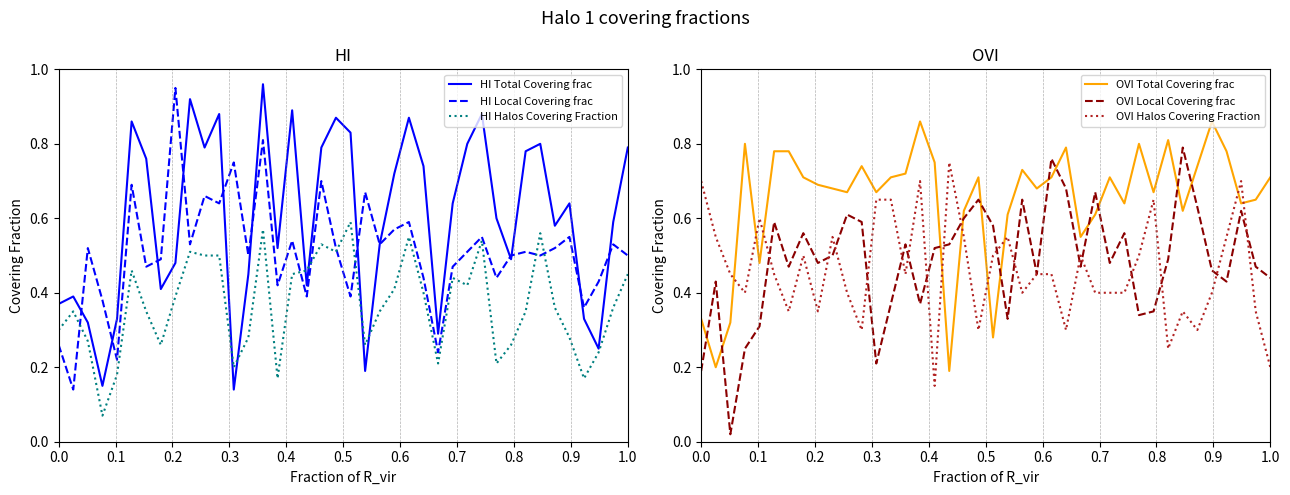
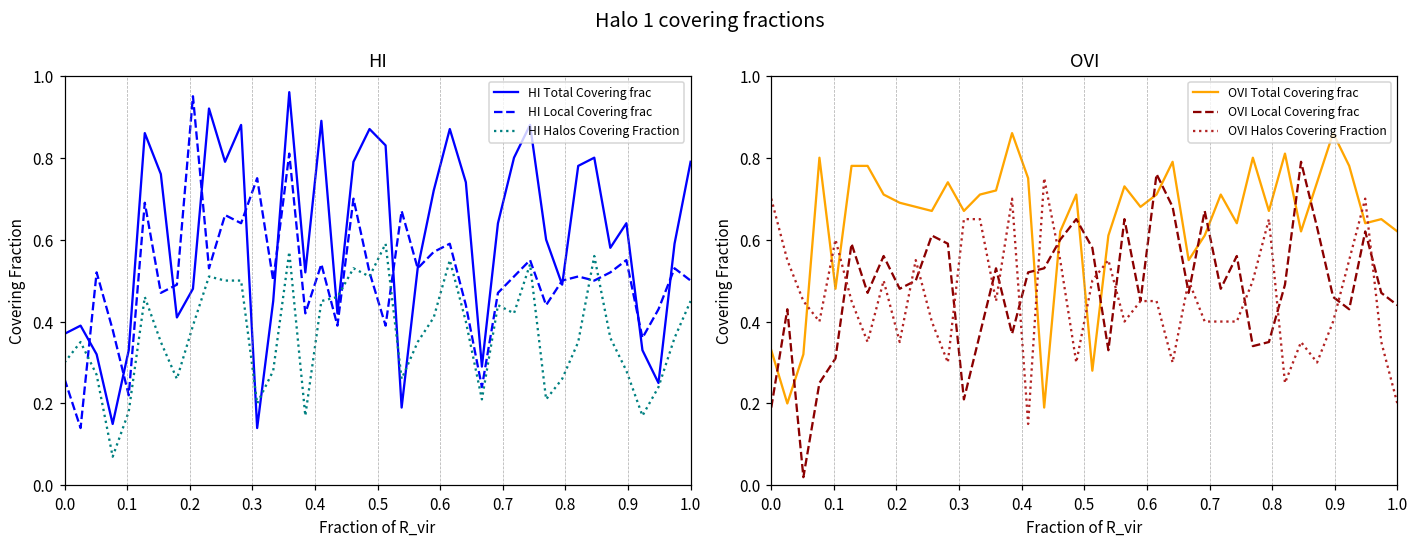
OVI, OVI Total Covering frac, 1.0: 0.71 -> 0.62
